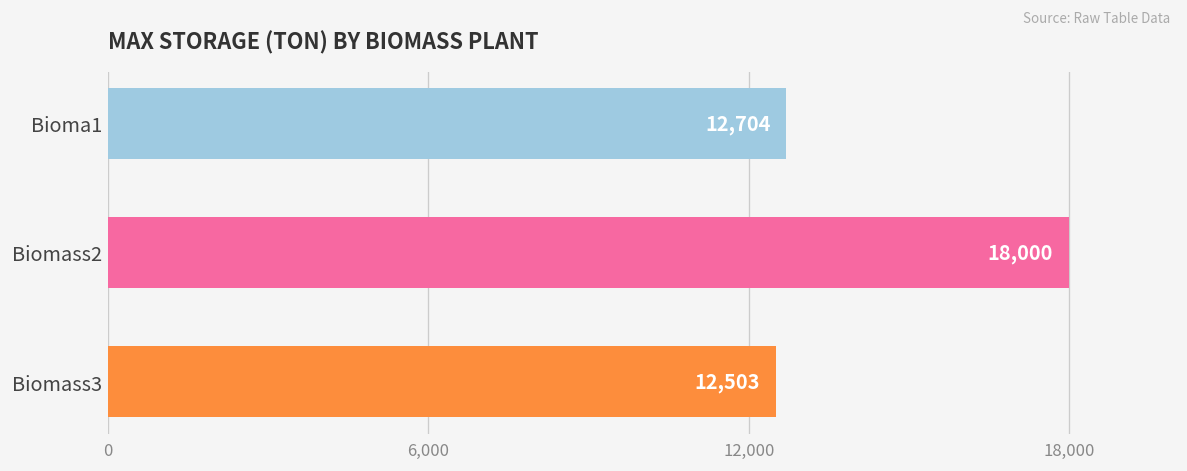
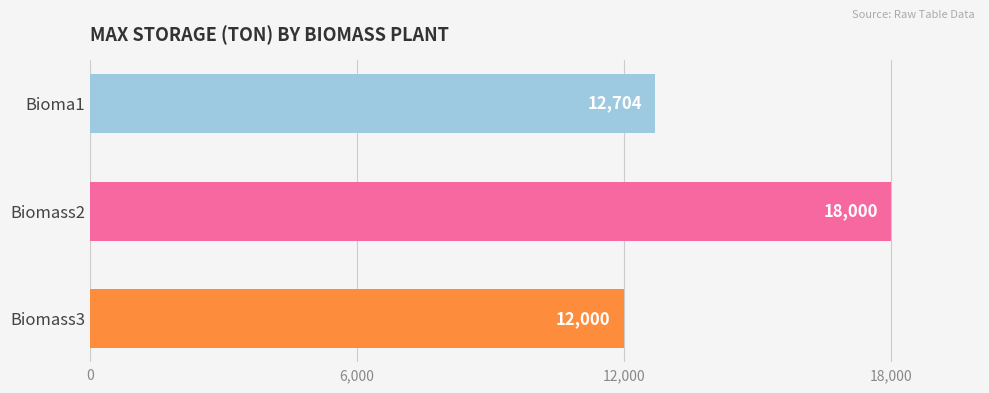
Biomass3: 12,503 -> 12,000
